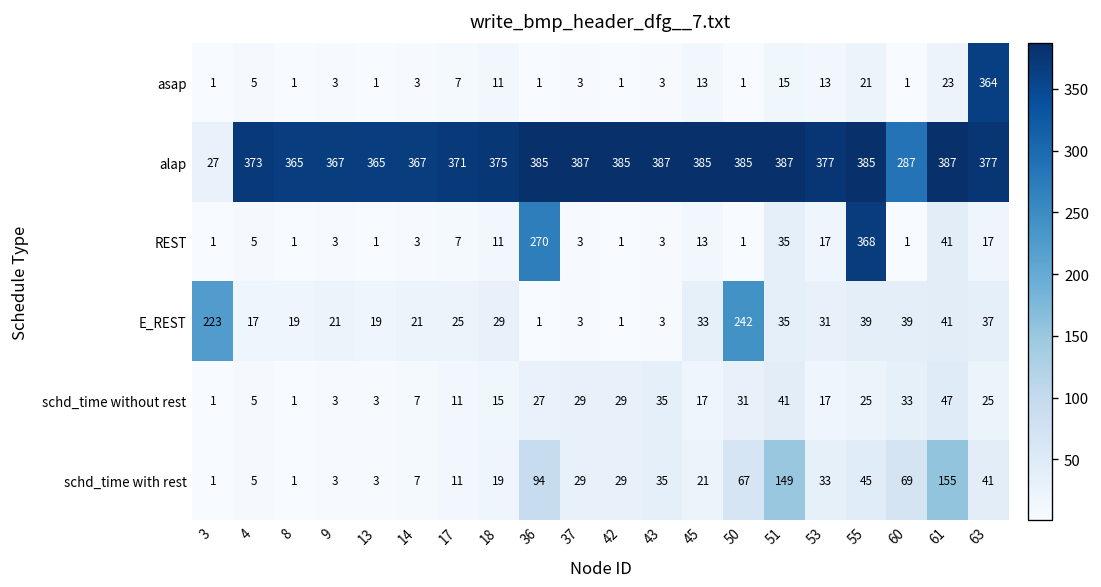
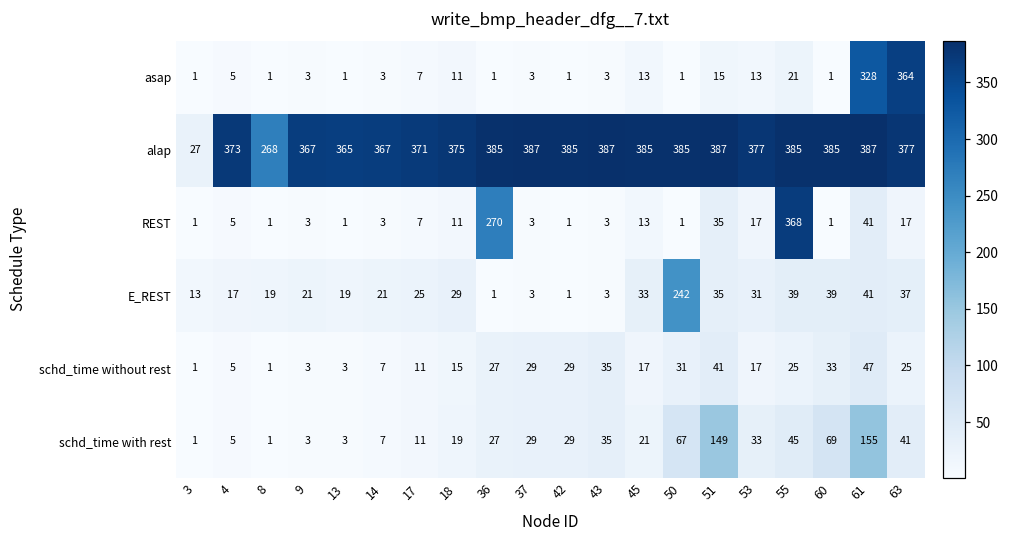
asap, 61: 23 -> 328
alap, 8: 365 -> 268
alap, 60: 287 -> 385
E_REST, 3: 223 -> 13
schd_time with rest, 36: 94 -> 27
